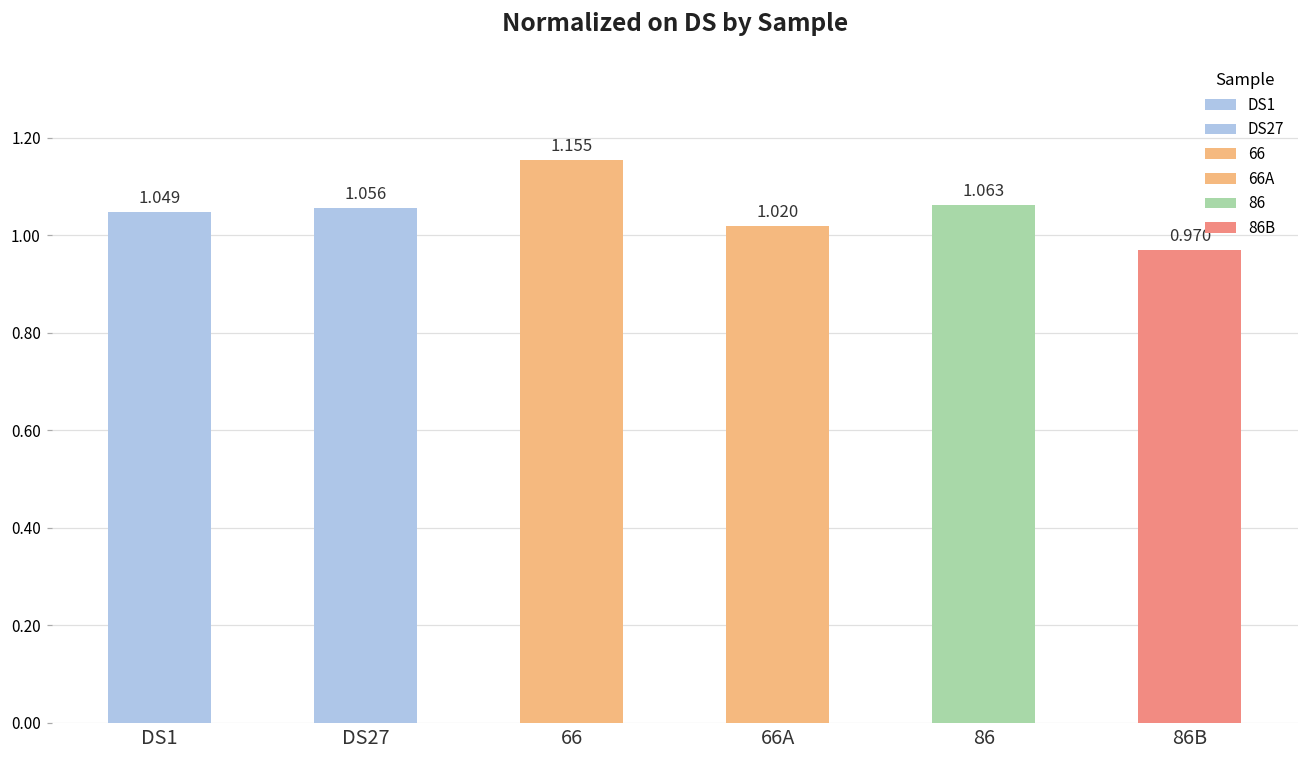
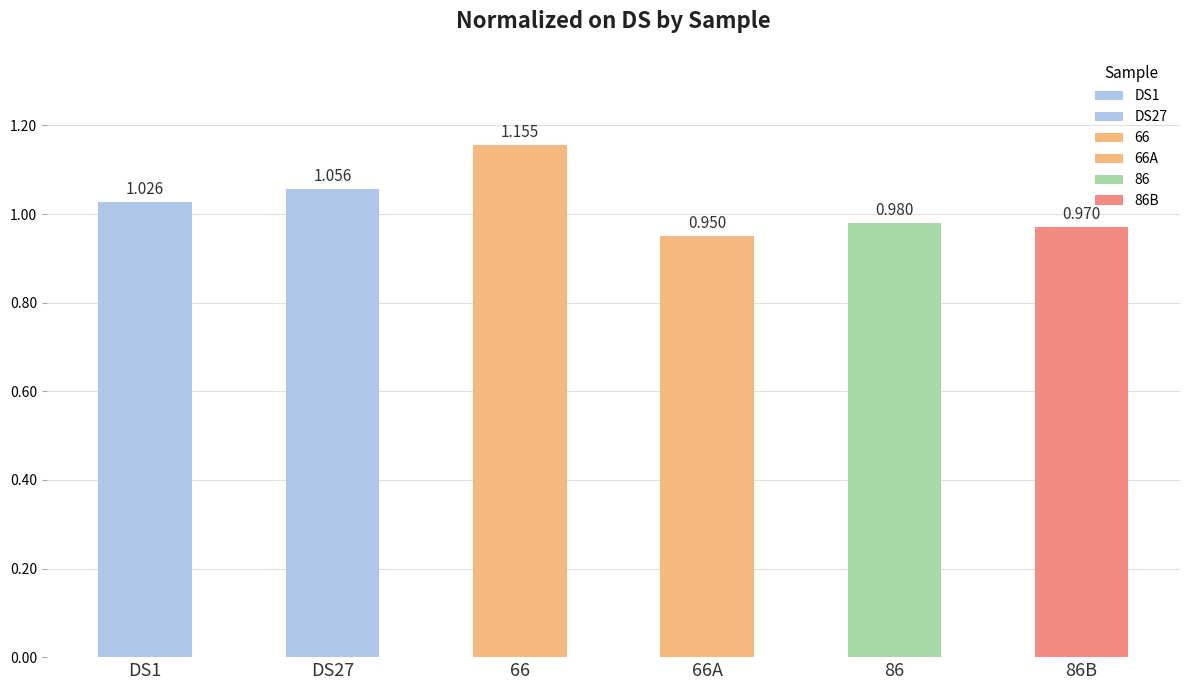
DS1: 1.049 -> 1.026
66A: 1.020 -> 0.950
86: 1.063 -> 0.980
